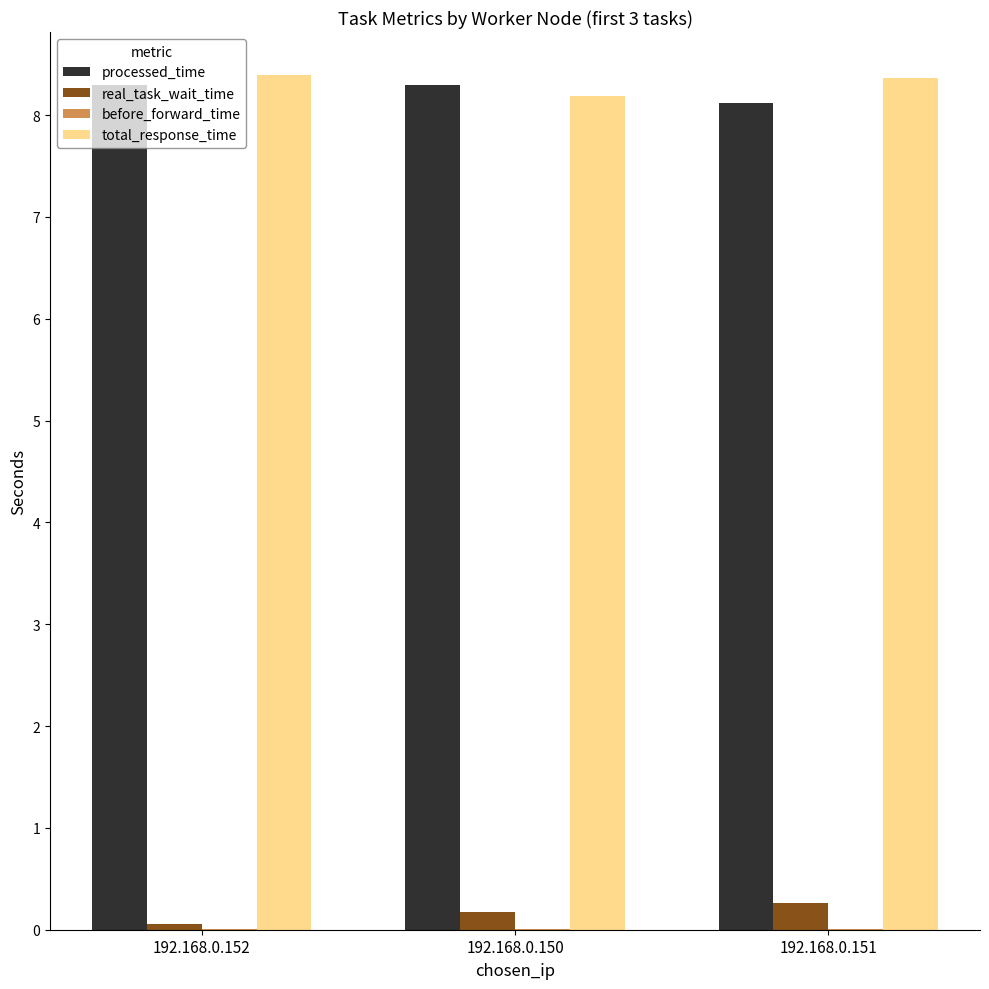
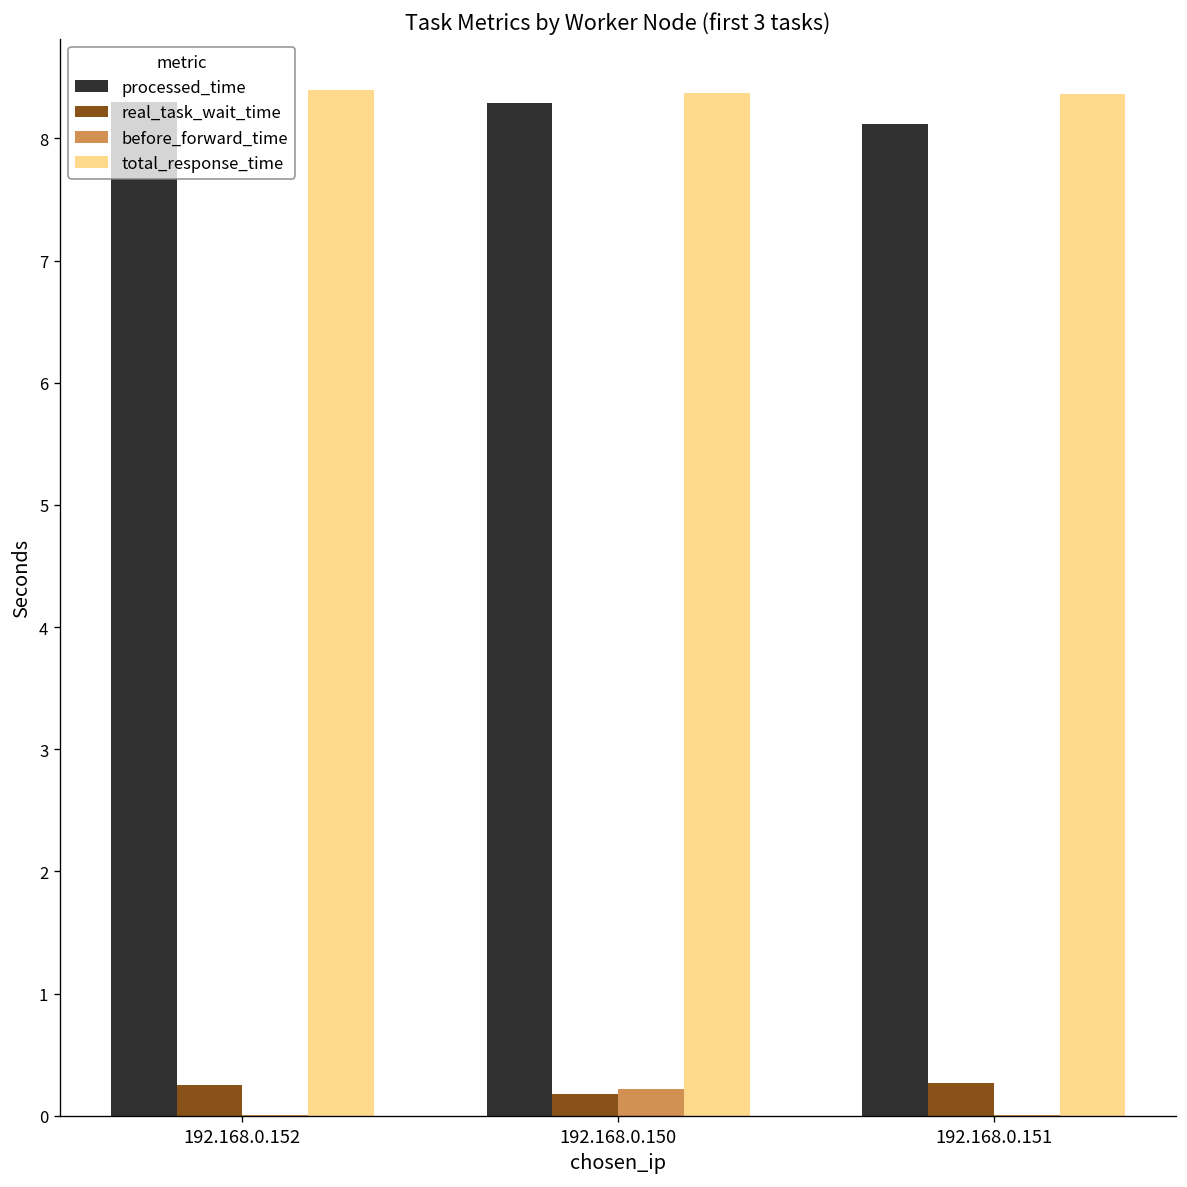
real_task_wait_time, 192.168.0.152: 0.06 -> 0.25
before_forward_time, 192.168.0.150: 0.00 -> 0.22
total_response_time, 192.168.0.150: 8.19 -> 8.37
